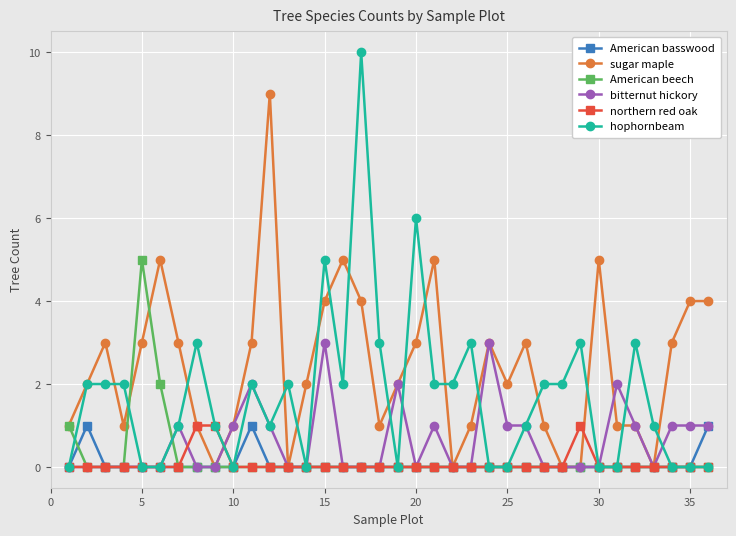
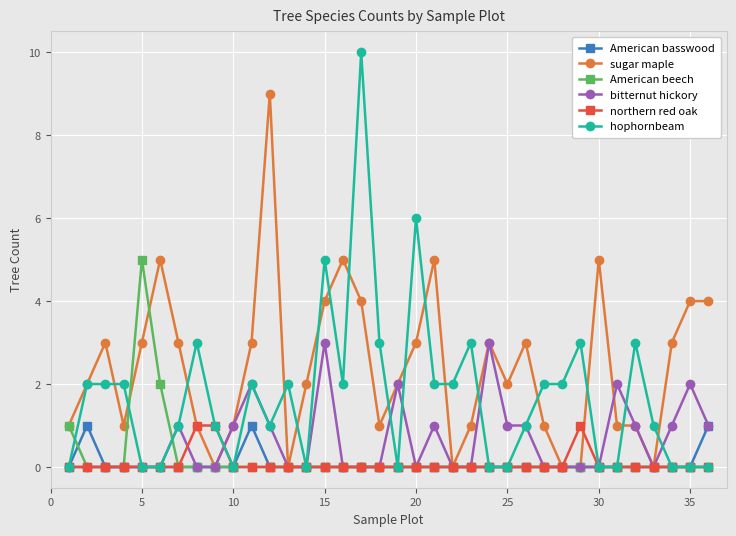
bitternut hickory, 35: 1 -> 2
